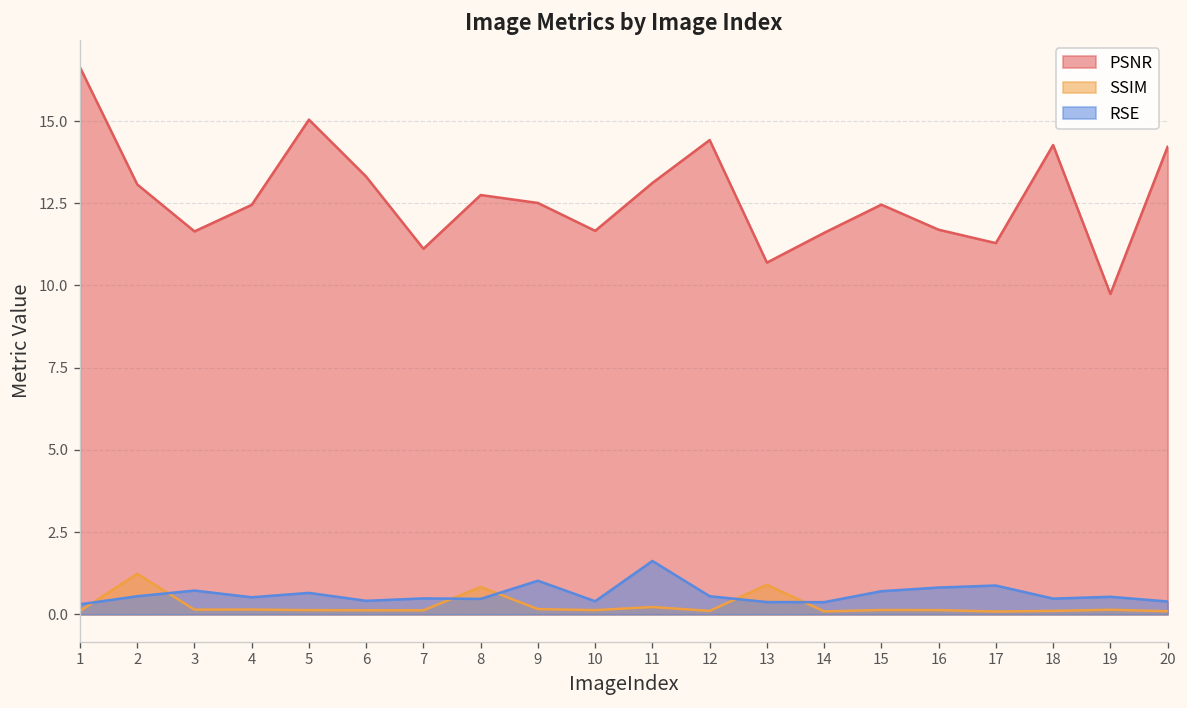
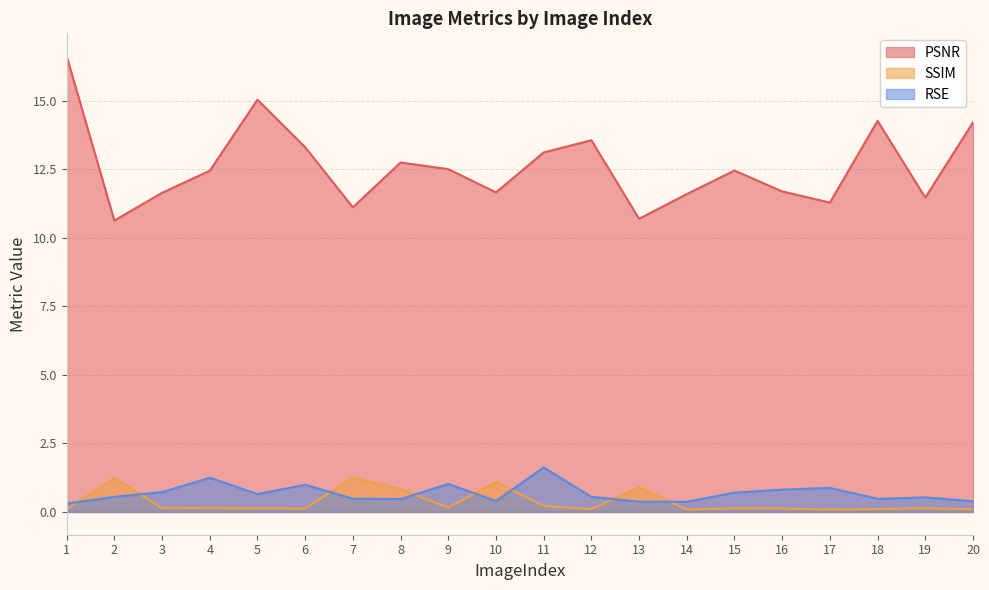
PSNR, 2: 13.1 -> 10.6
RSE, 4: 0.5 -> 1.2
RSE, 6: 0.4 -> 1.0
SSIM, 7: 0.1 -> 1.3
SSIM, 10: 0.1 -> 1.1
PSNR, 12: 14.4 -> 13.6
PSNR, 19: 9.7 -> 11.5
